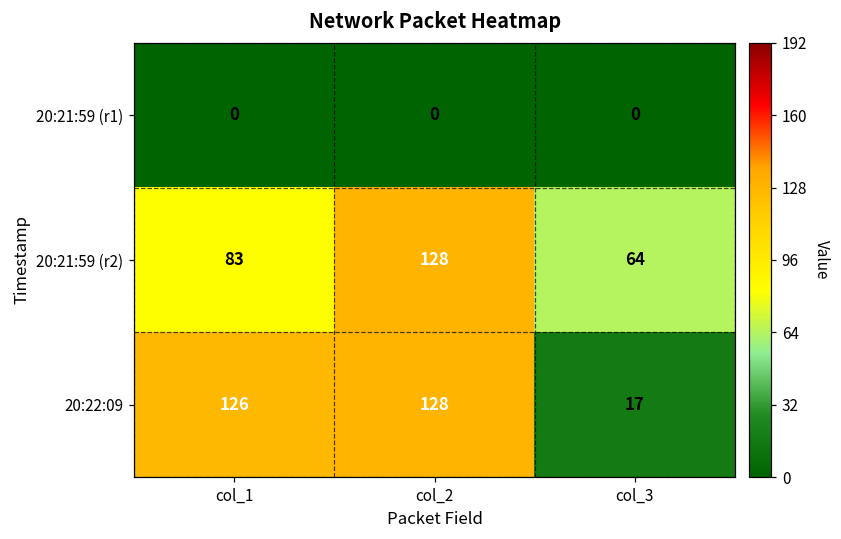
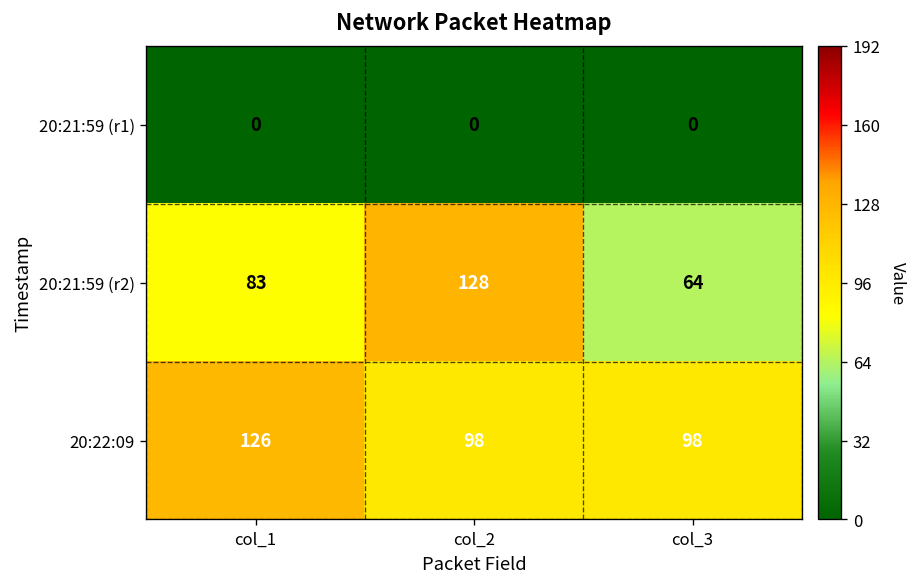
20:22:09, col_2: 128 -> 98
20:22:09, col_3: 17 -> 98
